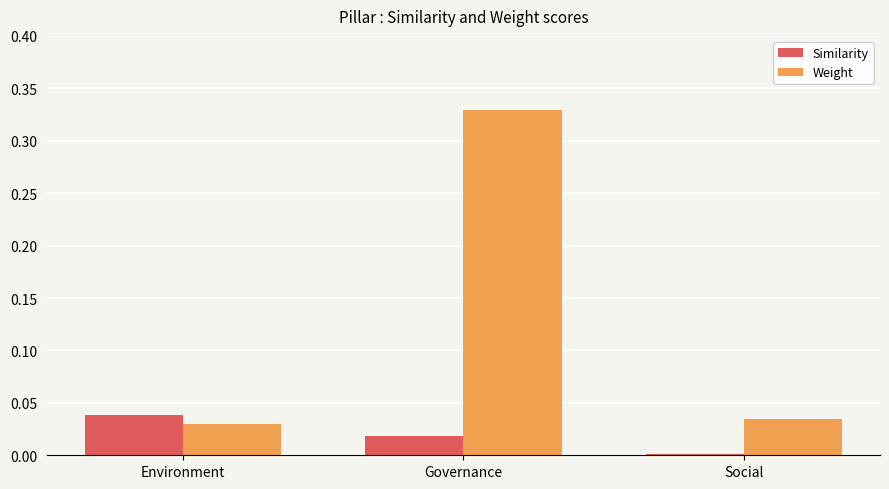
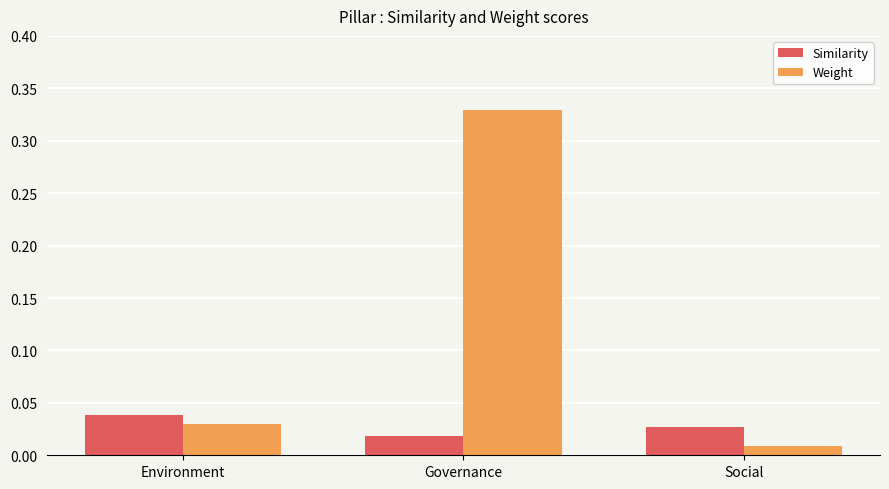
Similarity, Social: 0.001 -> 0.027
Weight, Social: 0.035 -> 0.009
